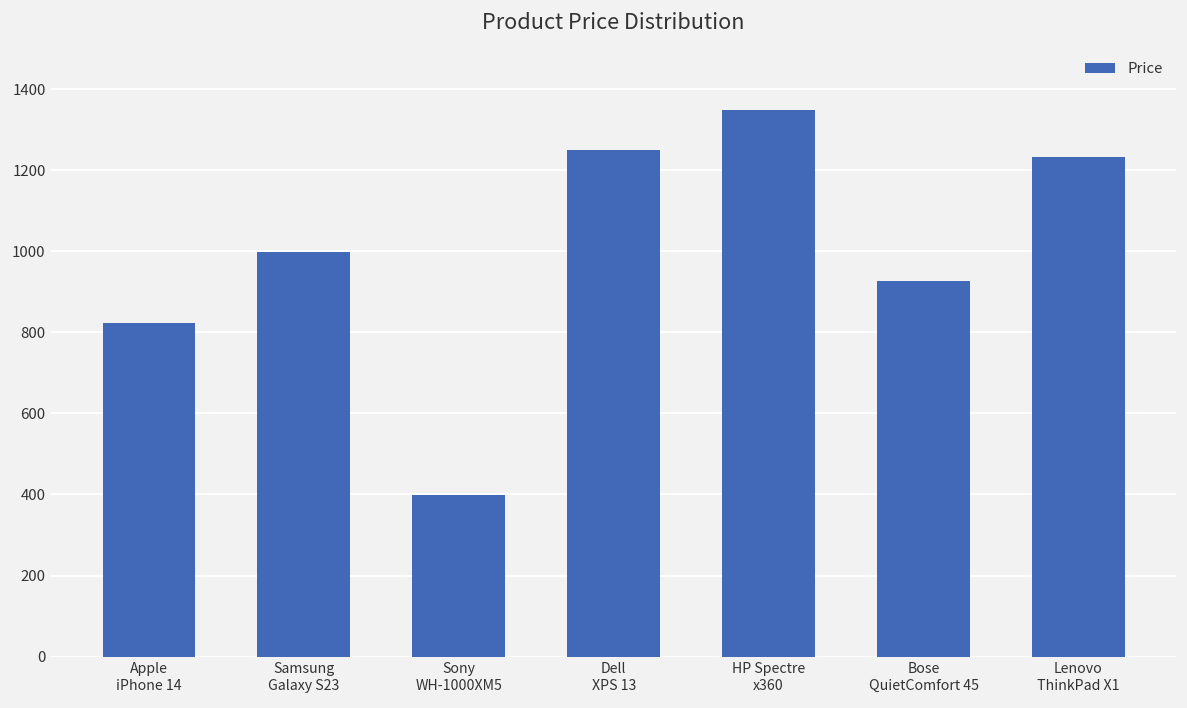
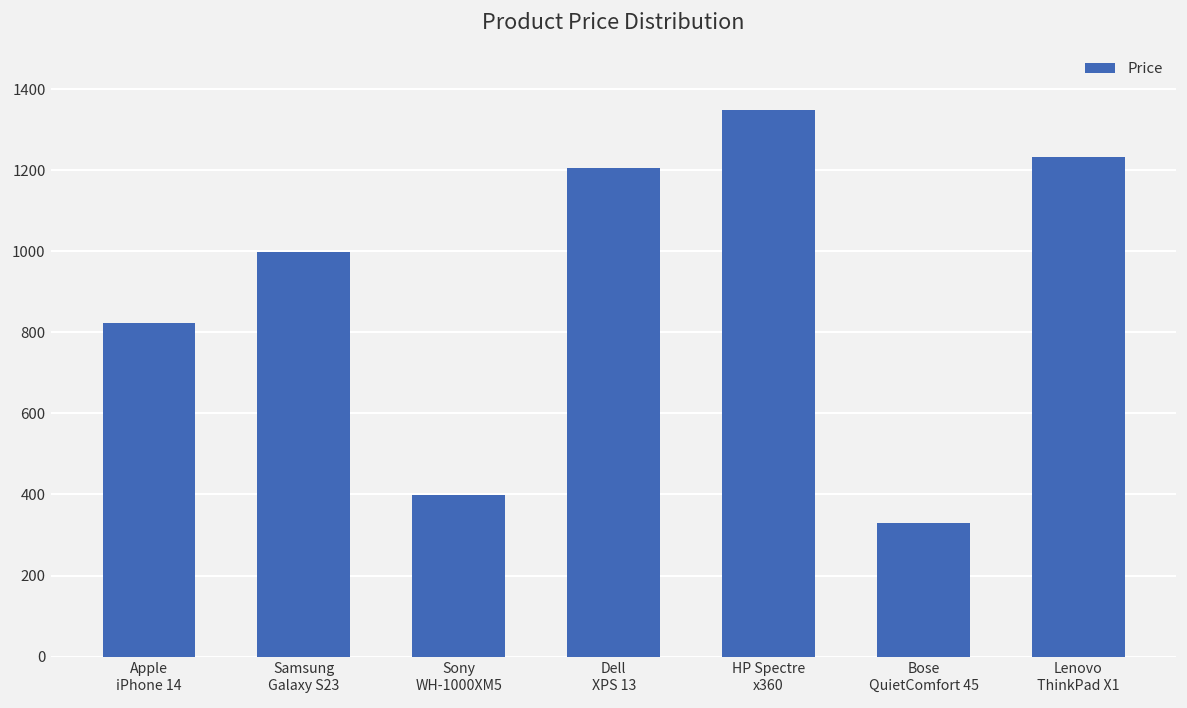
Dell XPS 13: 1250 -> 1210
Bose QuietComfort 45: 930 -> 330
